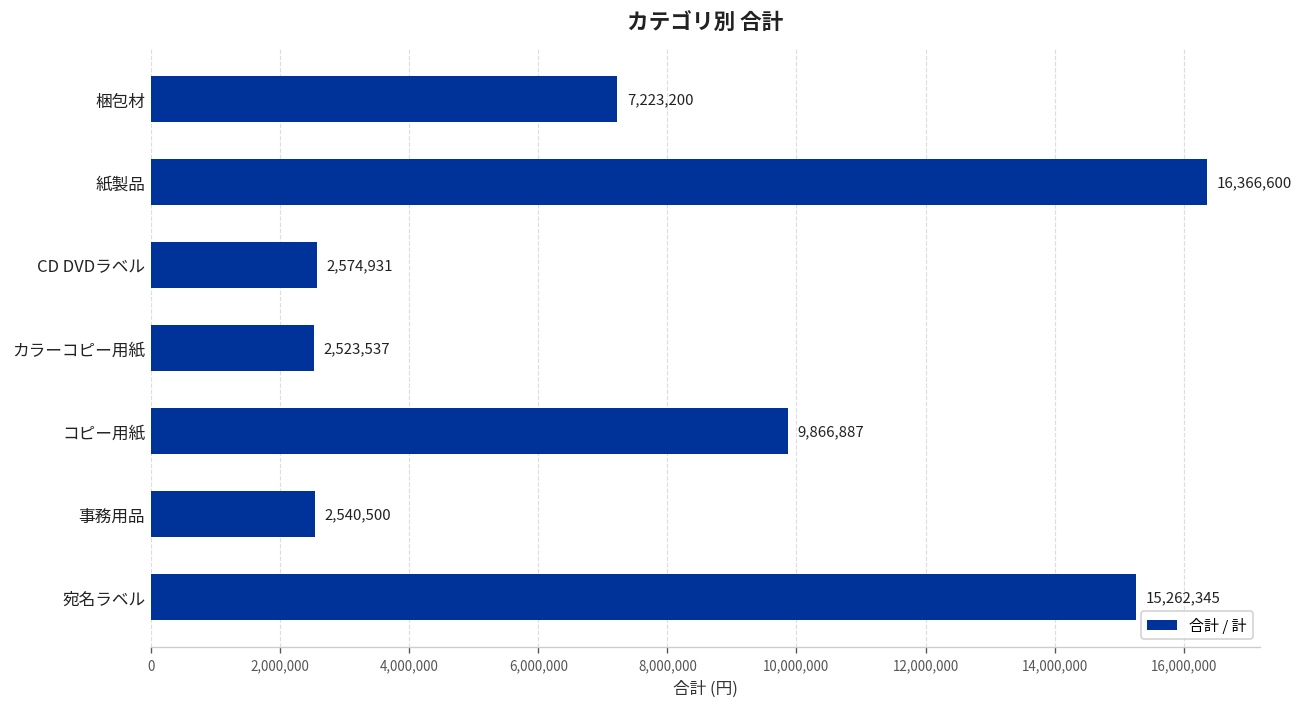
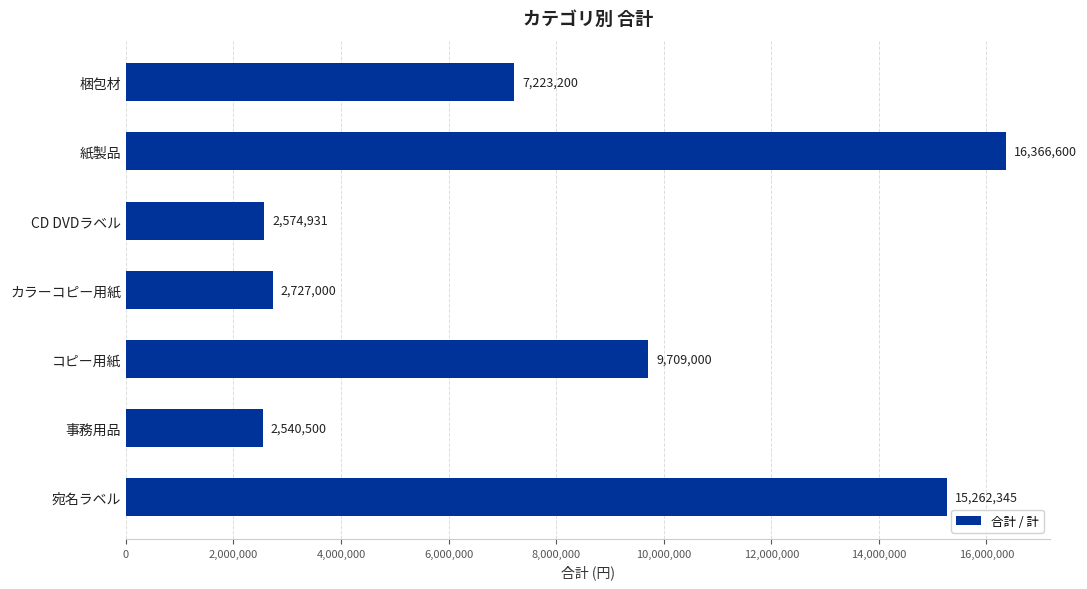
カラーコピー用紙: 2,523,537 -> 2,727,000
コピー用紙: 9,866,887 -> 9,709,000
